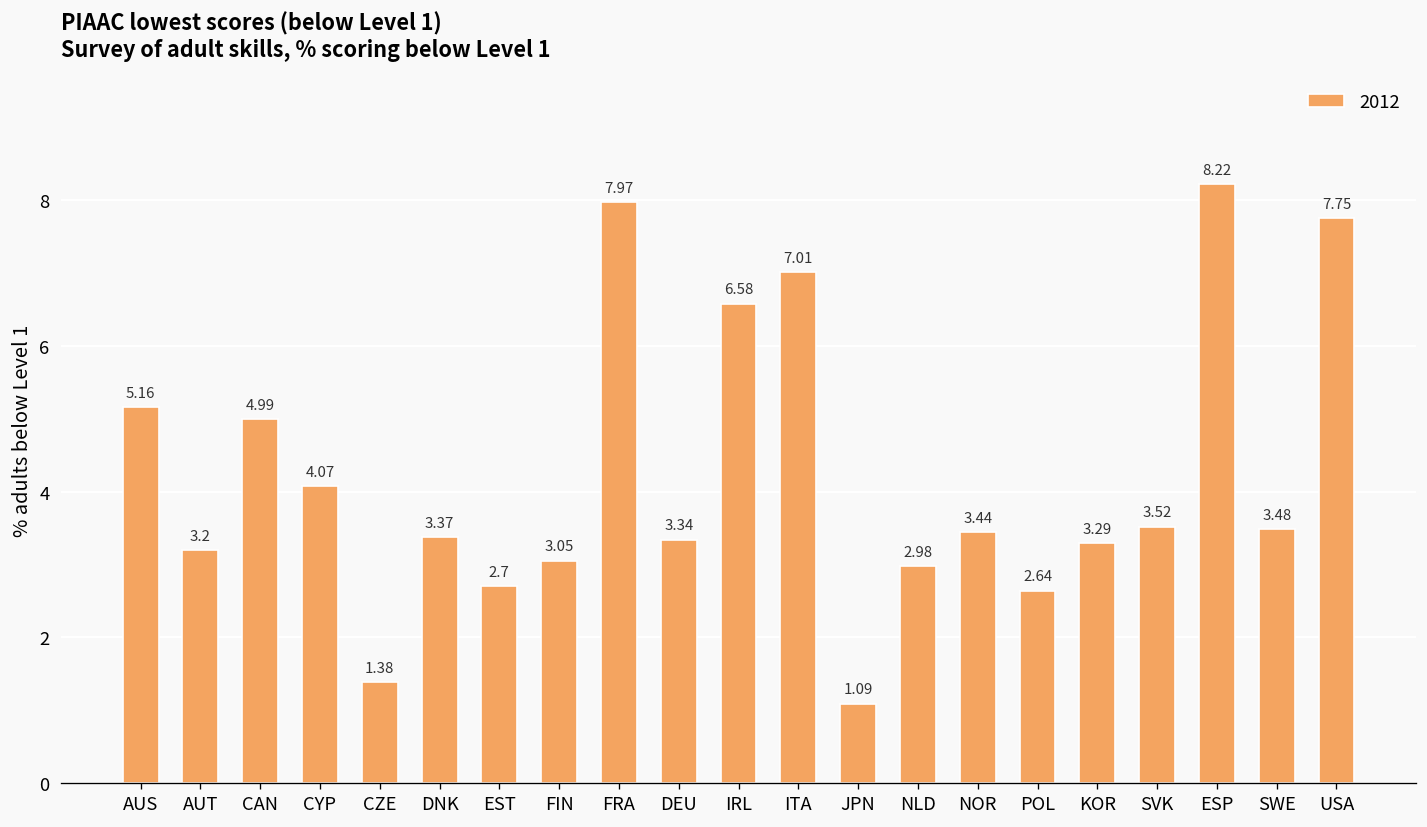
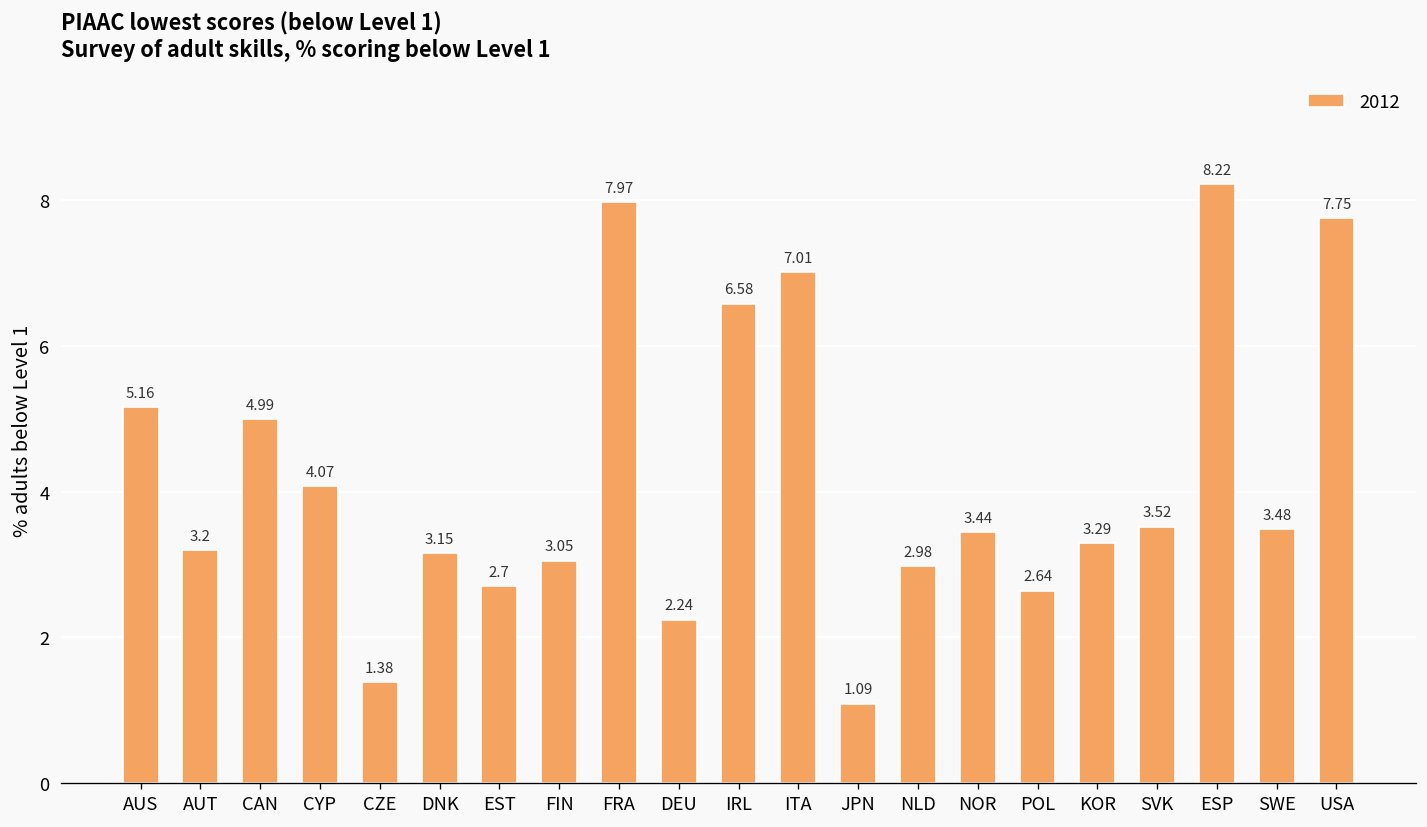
DNK: 3.37 -> 3.15
DEU: 3.34 -> 2.24
